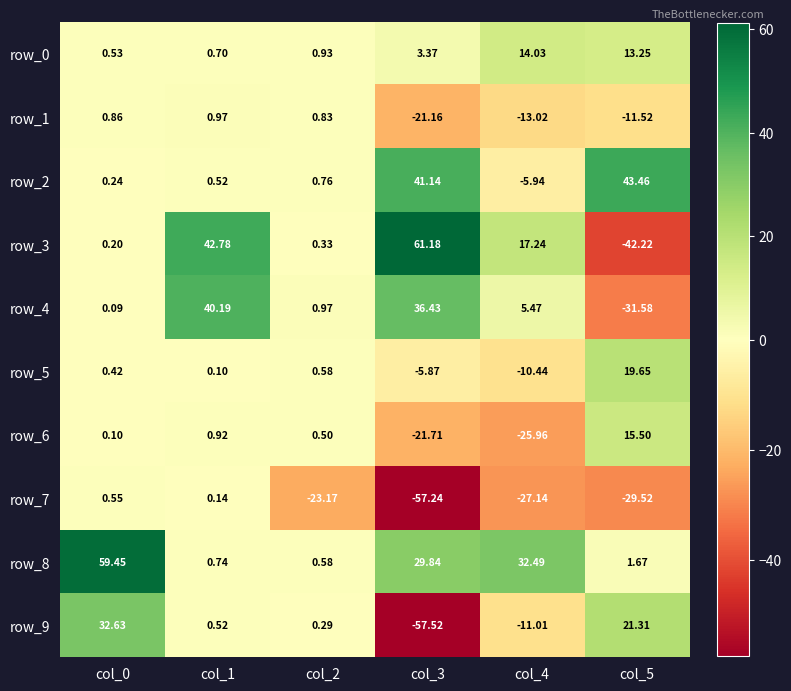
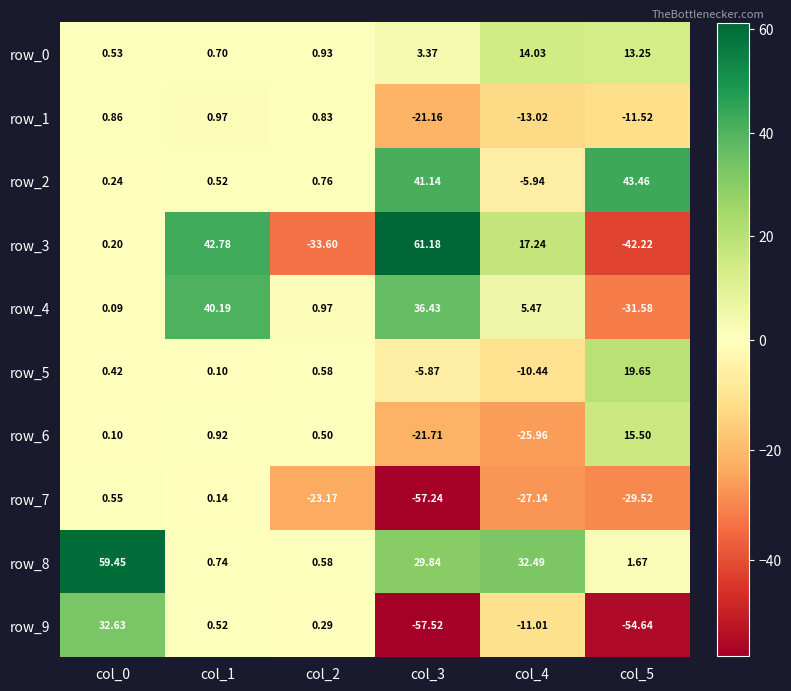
row_3, col_2: 0.33 -> -33.60
row_9, col_5: 21.31 -> -54.64
